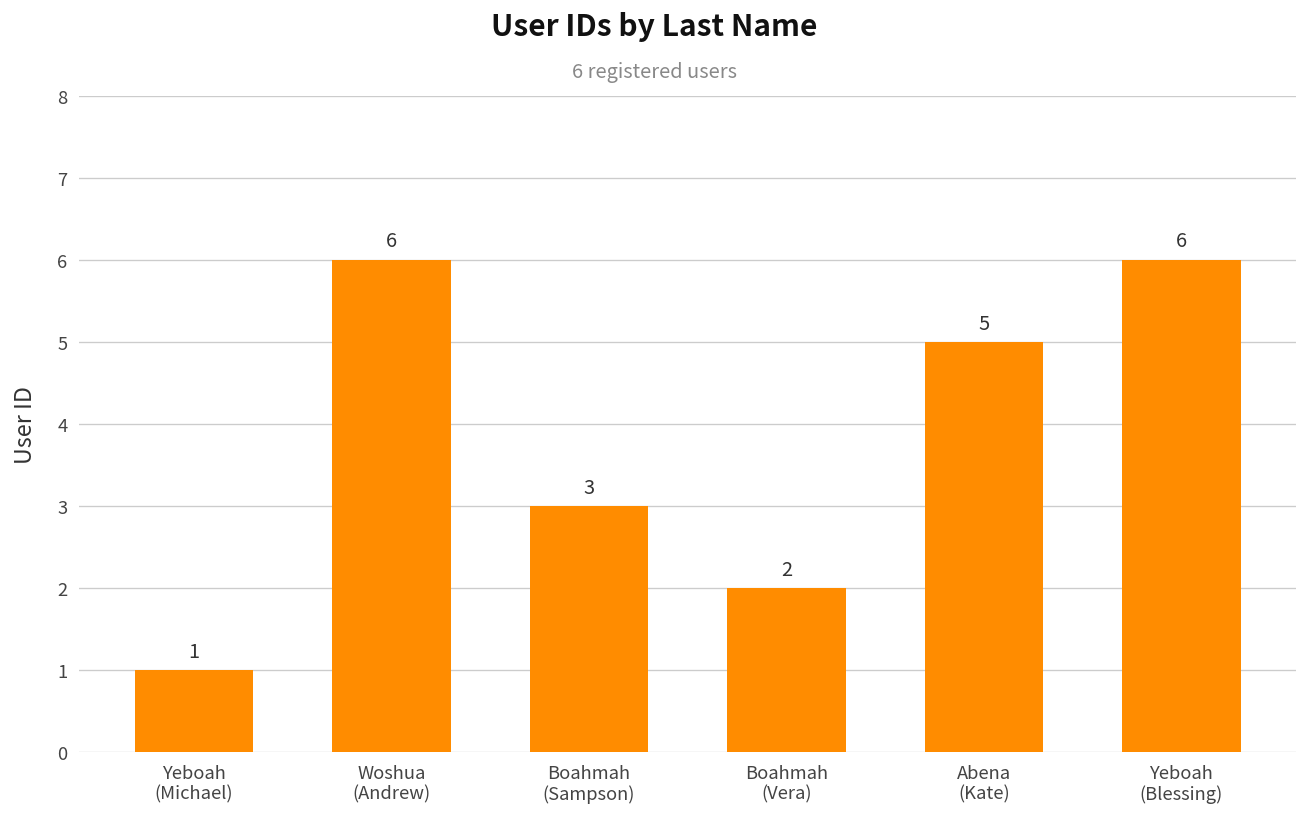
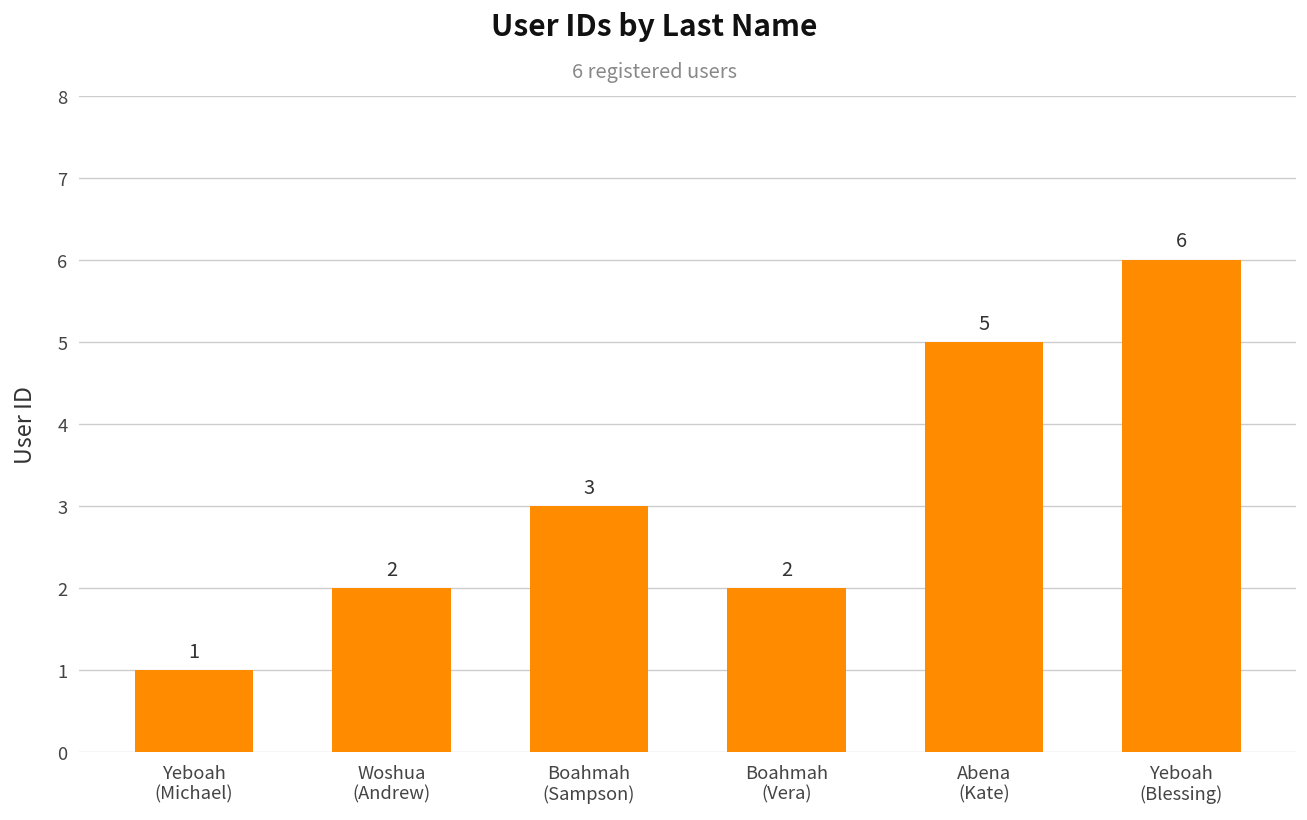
Woshua (Andrew): 6 -> 2
